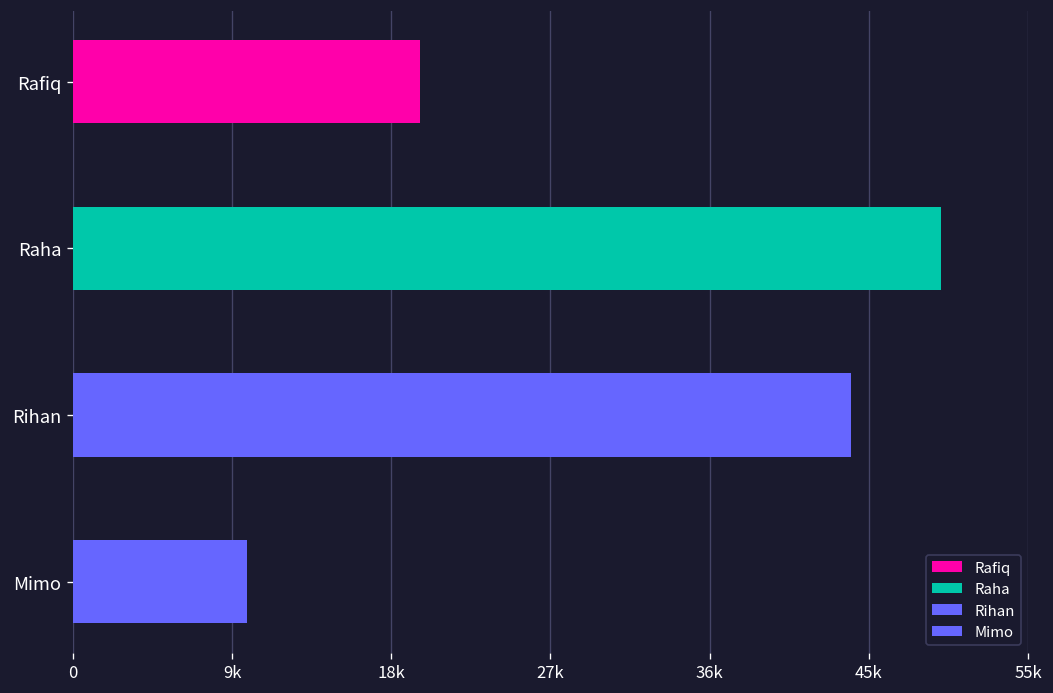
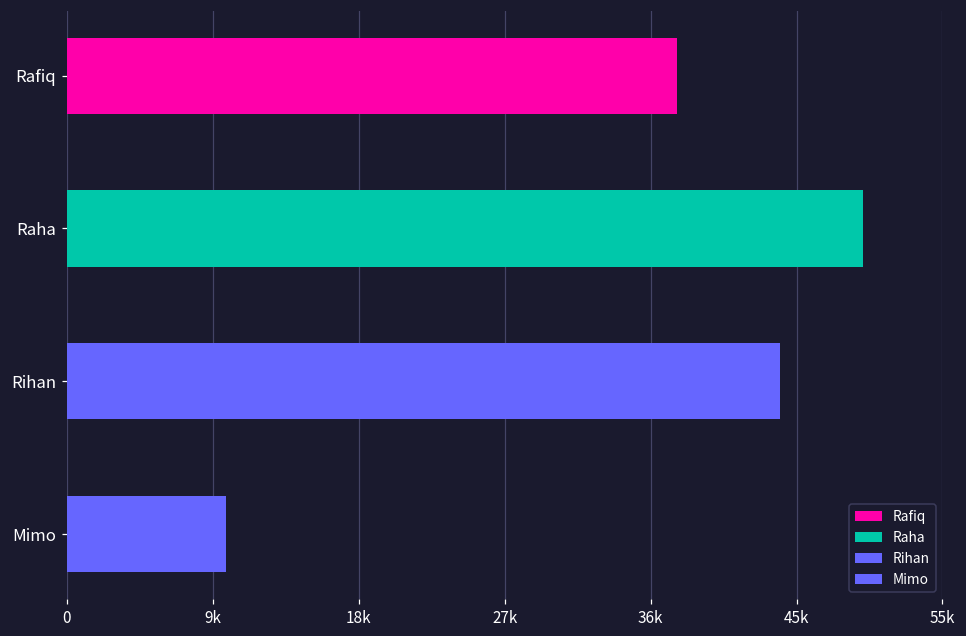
Rafiq: 20000 -> 38300
